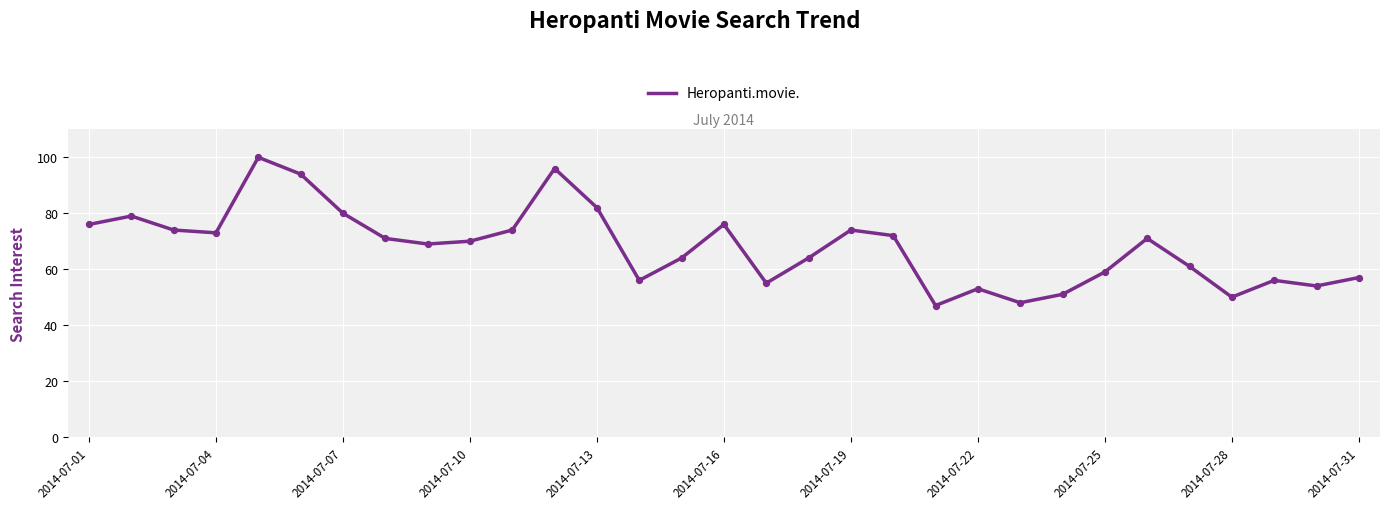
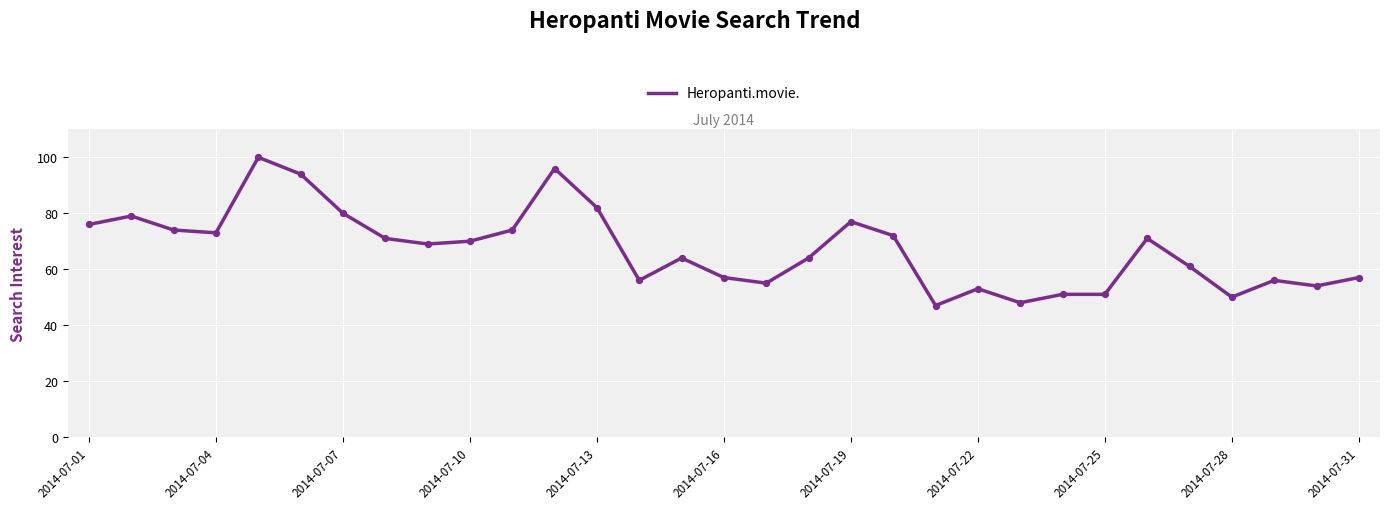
2014-07-16: 76 -> 57
2014-07-19: 74 -> 77
2014-07-25: 59 -> 51
